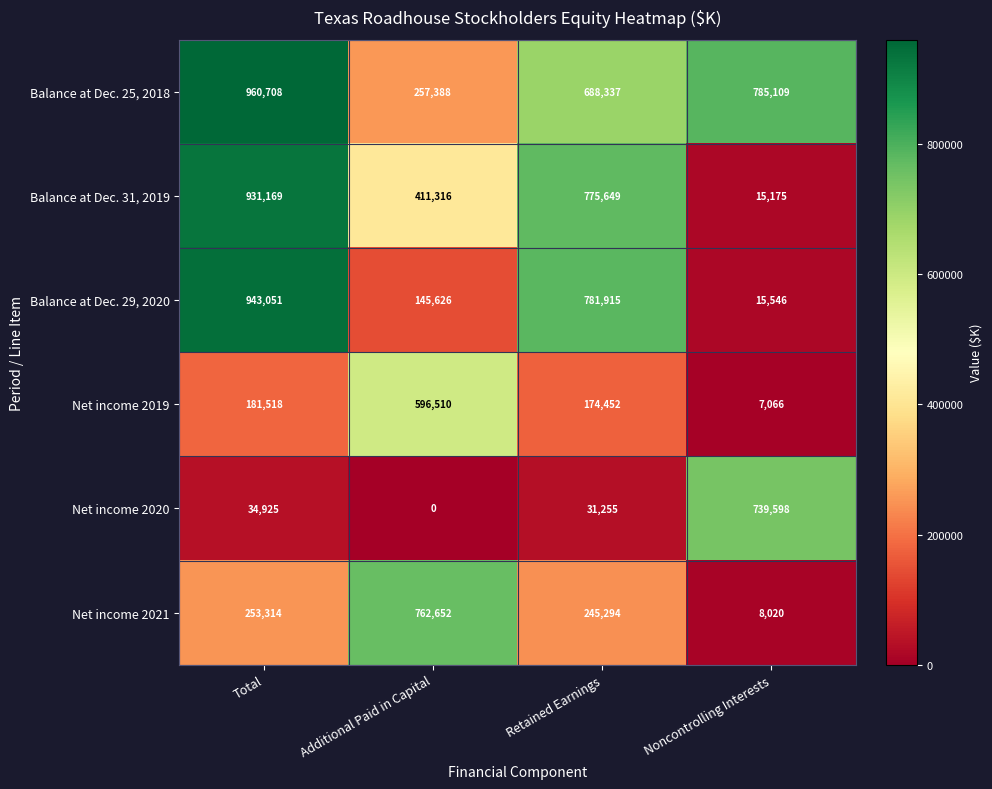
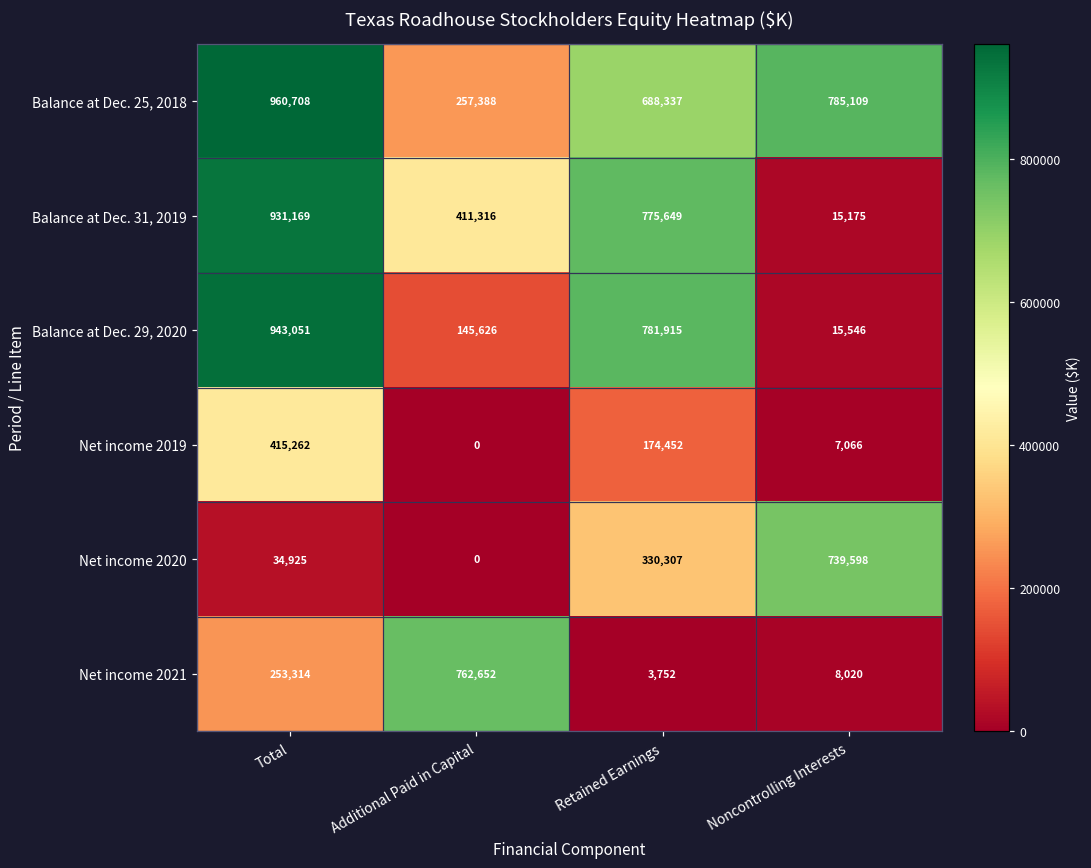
Net income 2019, Total: 181,518 -> 415,262
Net income 2019, Additional Paid in Capital: 596,510 -> 0
Net income 2020, Retained Earnings: 31,255 -> 330,307
Net income 2021, Retained Earnings: 245,294 -> 3,752
